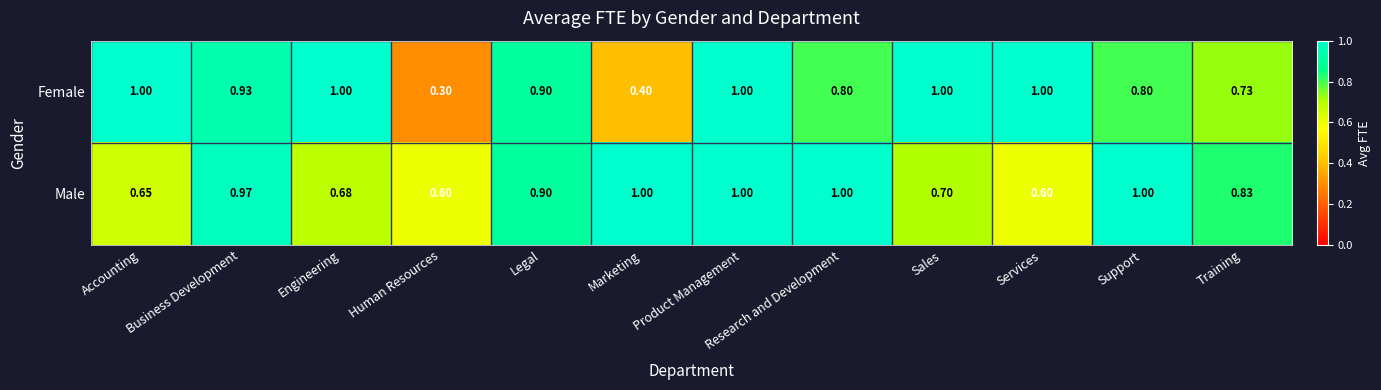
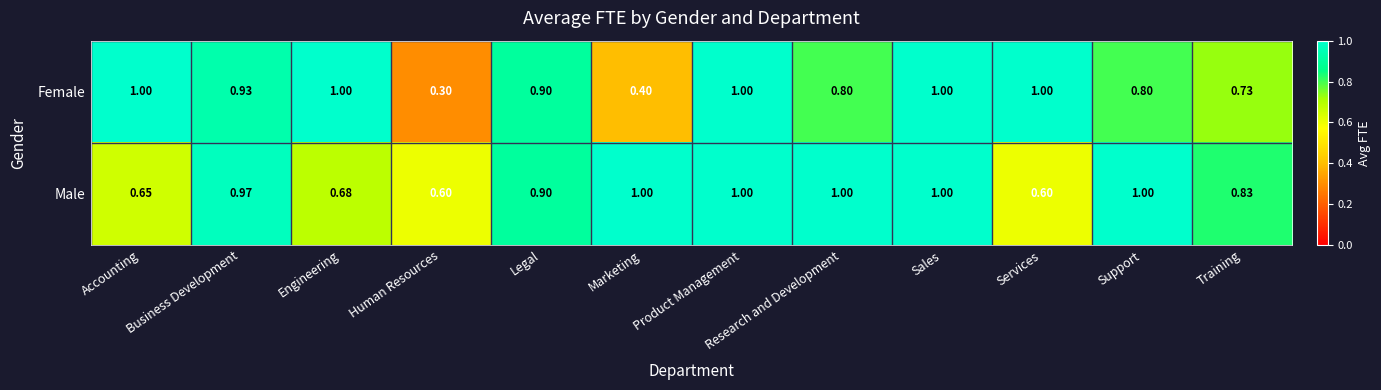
Male, Sales: 0.70 -> 1.00
